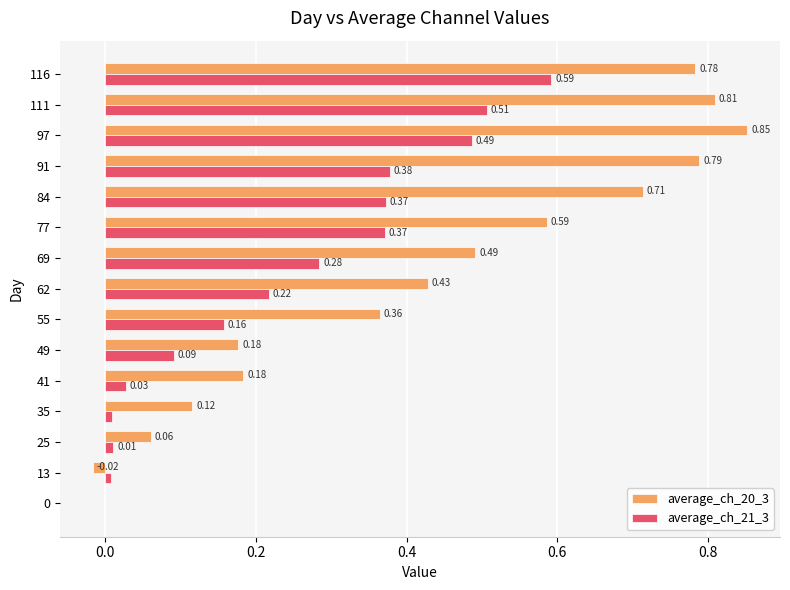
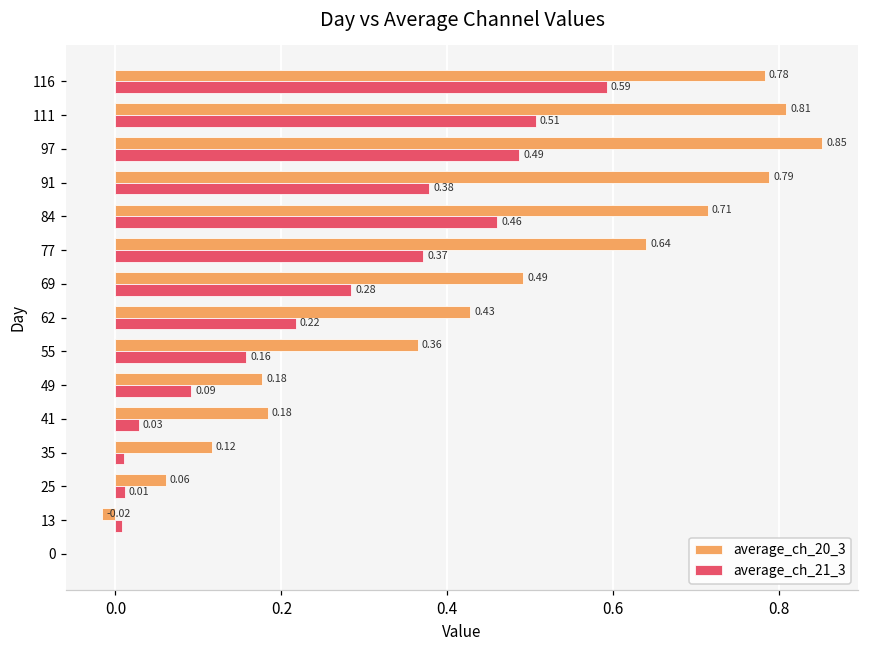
average_ch_21_3, 84: 0.37 -> 0.46
average_ch_20_3, 77: 0.59 -> 0.64
